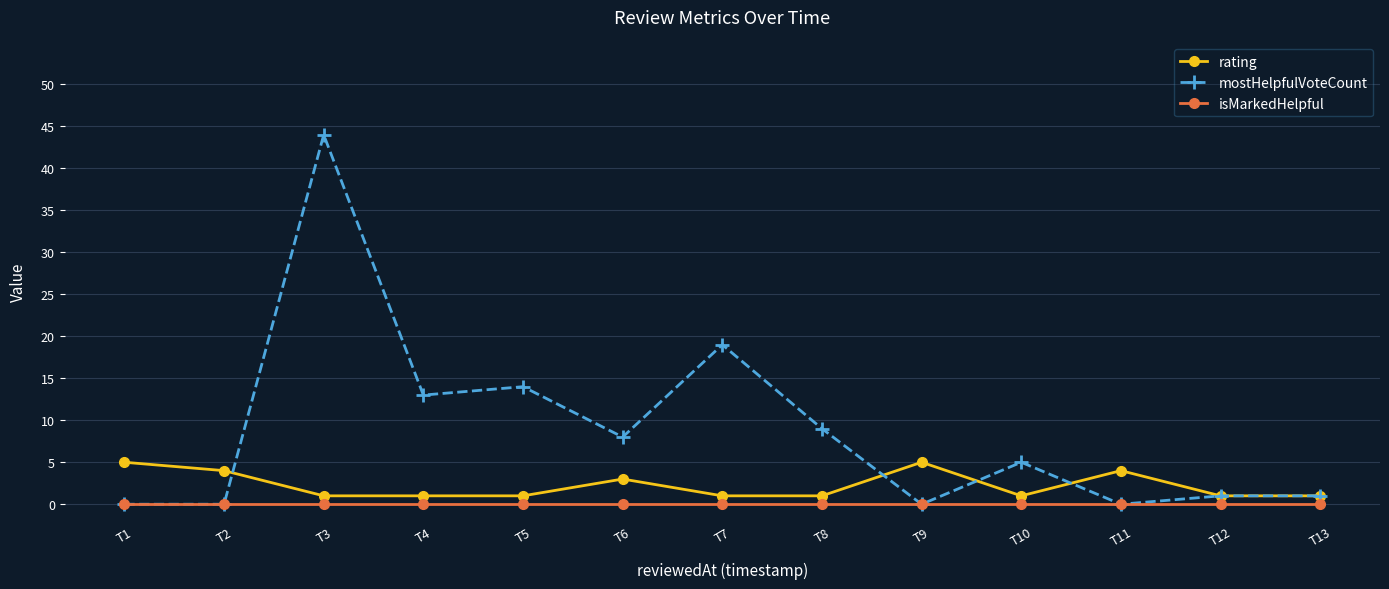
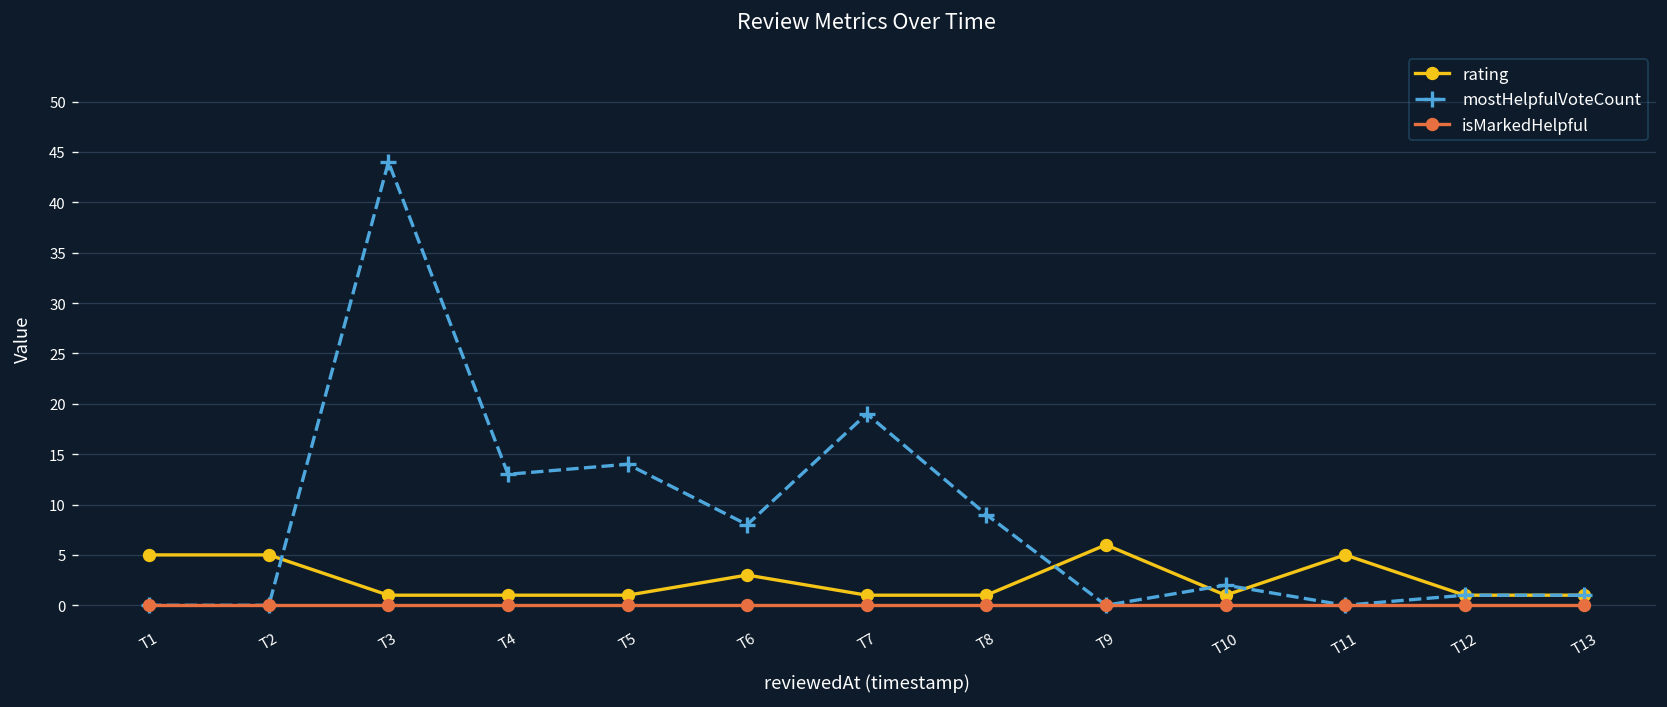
rating, T2: 4 -> 5
rating, T9: 5 -> 6
mostHelpfulVoteCount, T10: 5 -> 2
rating, T11: 4 -> 5
